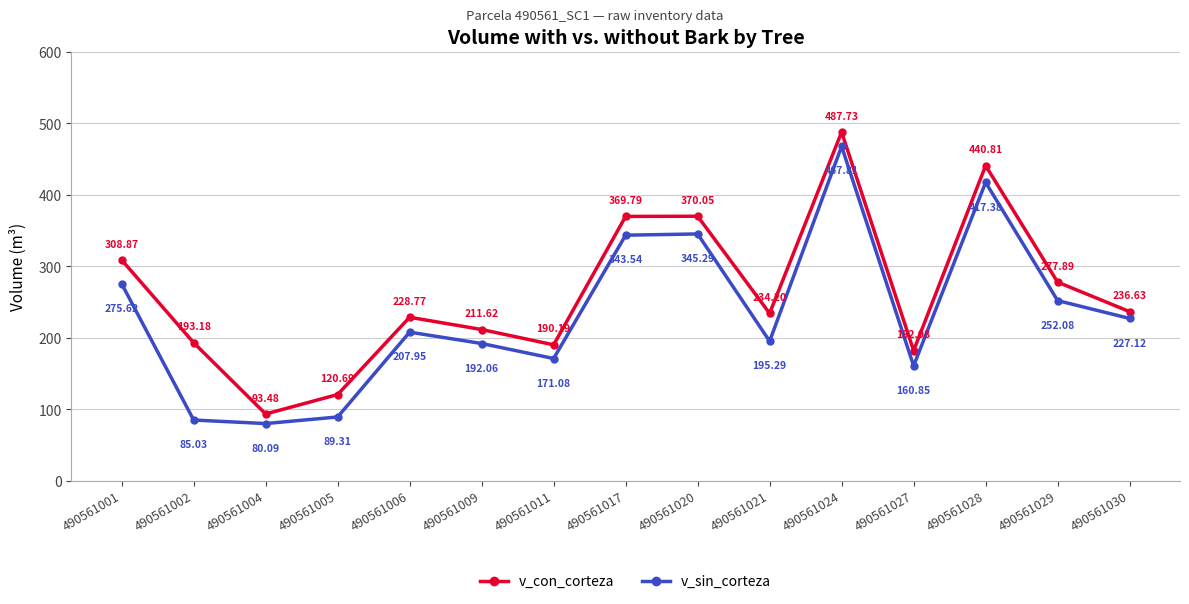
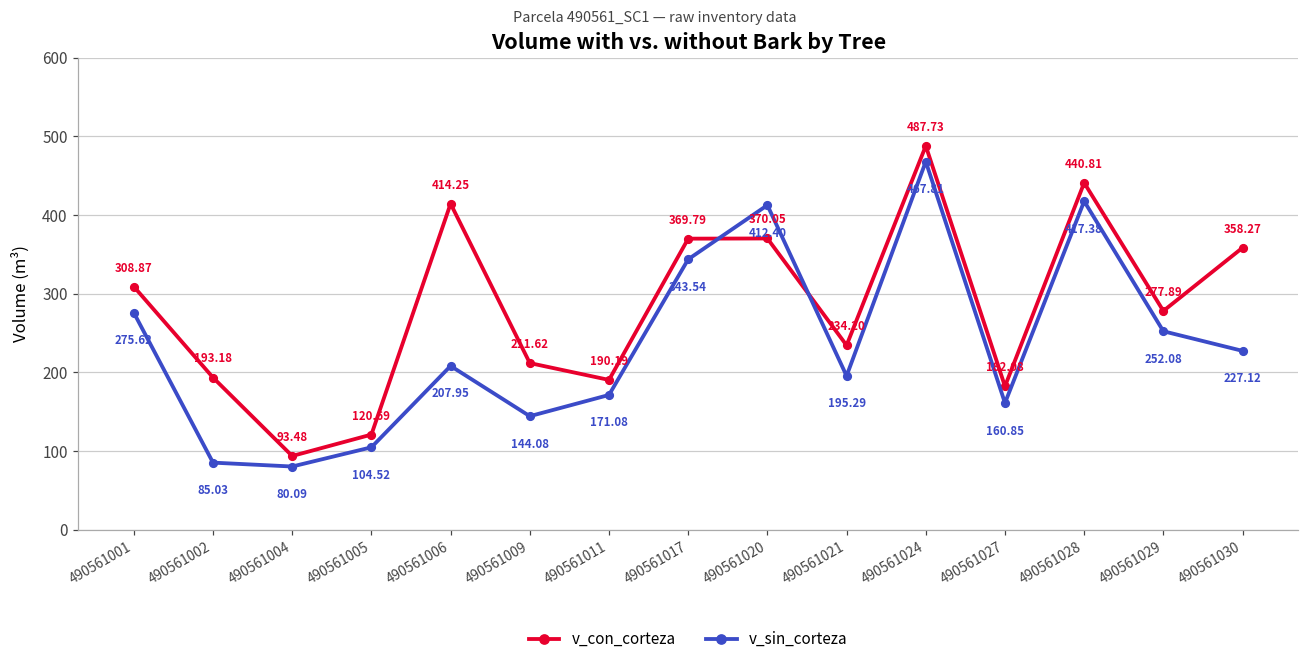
v_sin_corteza, 490561005: 89.31 -> 104.52
v_con_corteza, 490561006: 228.77 -> 414.25
v_sin_corteza, 490561009: 192.06 -> 144.08
v_sin_corteza, 490561020: 345.29 -> 412.40
v_con_corteza, 490561030: 236.63 -> 358.27
